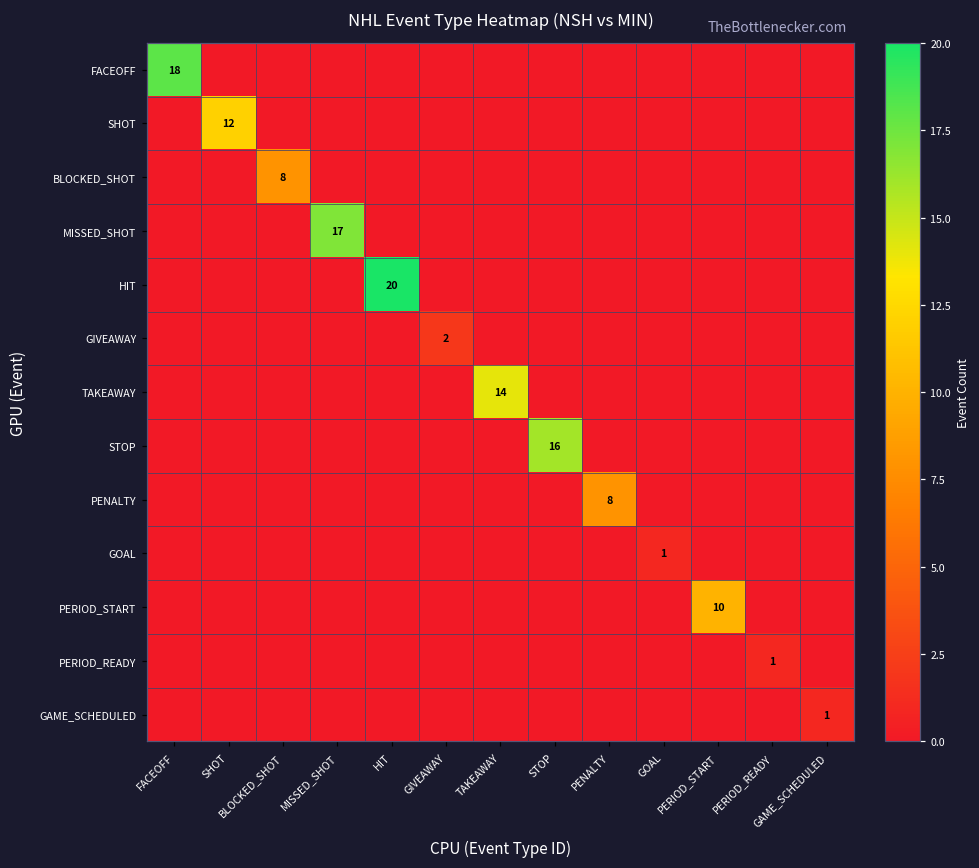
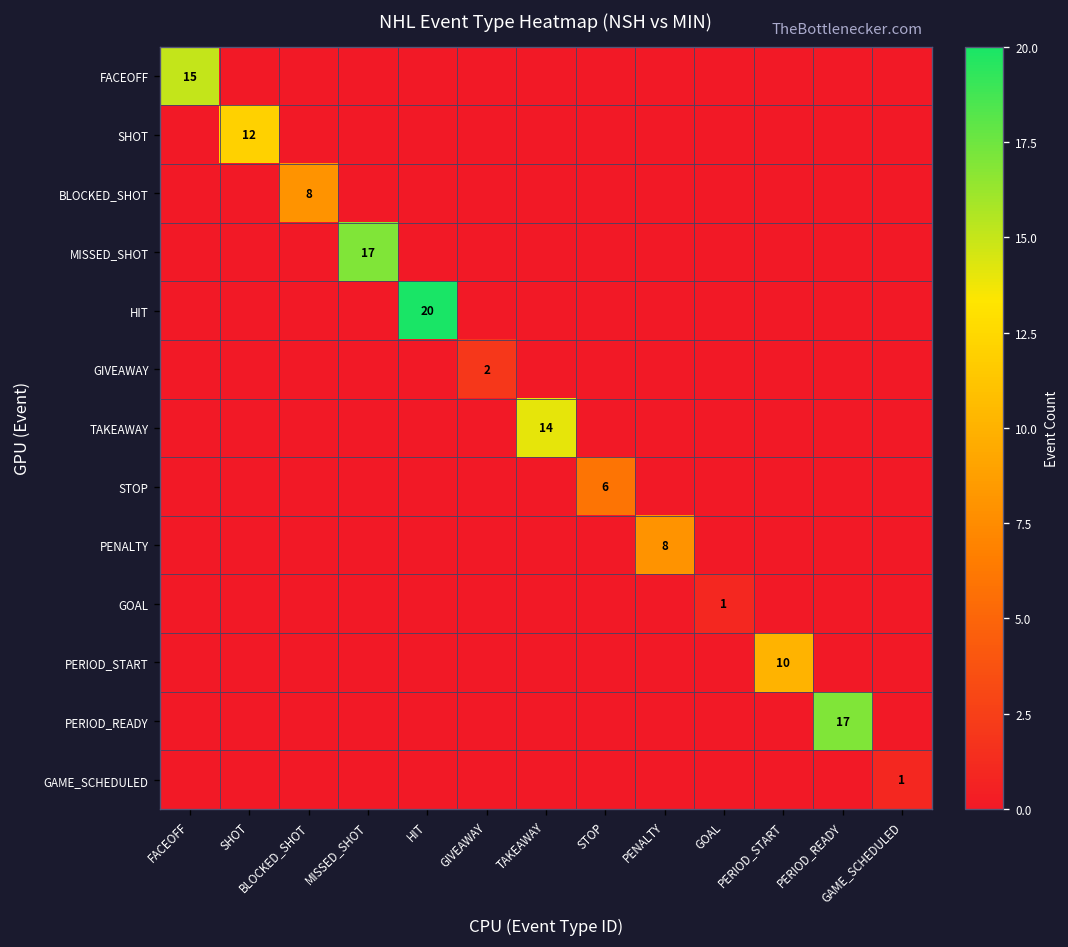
FACEOFF, FACEOFF: 18 -> 15
STOP, STOP: 16 -> 6
PERIOD_READY, PERIOD_READY: 1 -> 17
